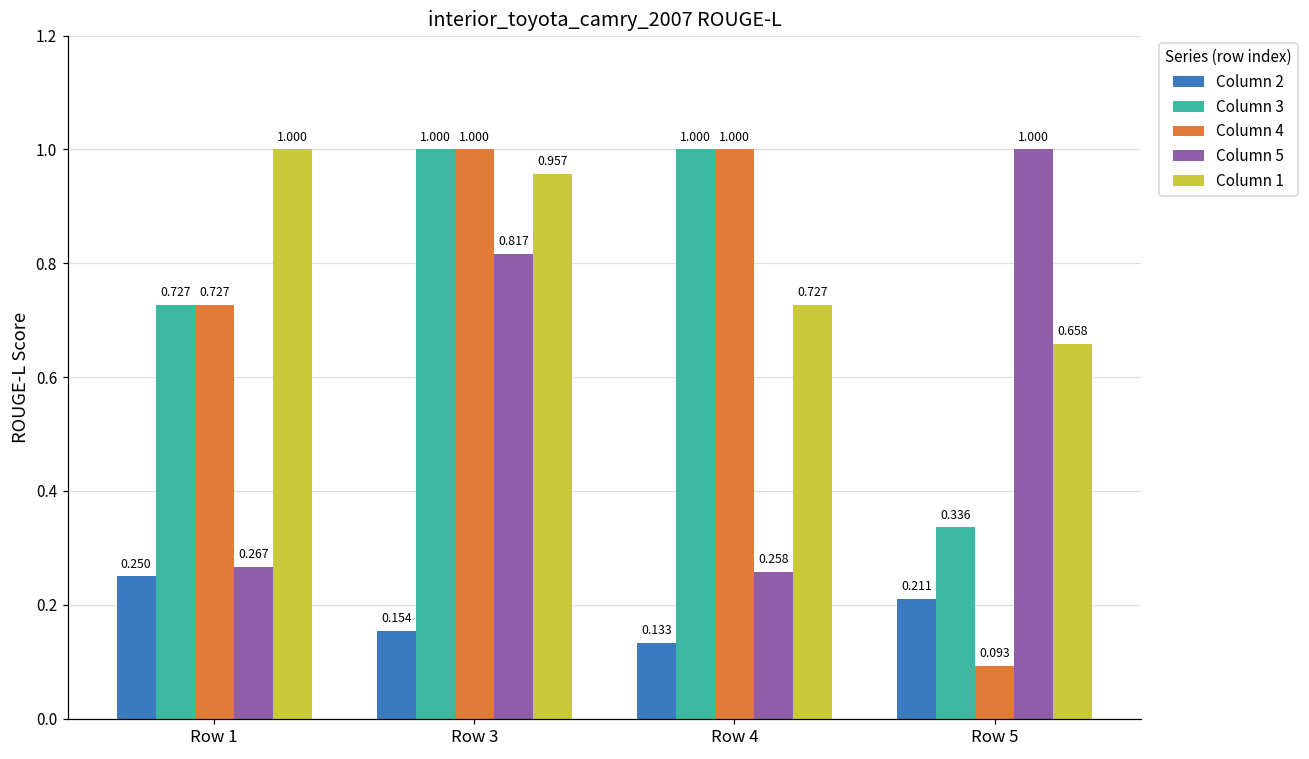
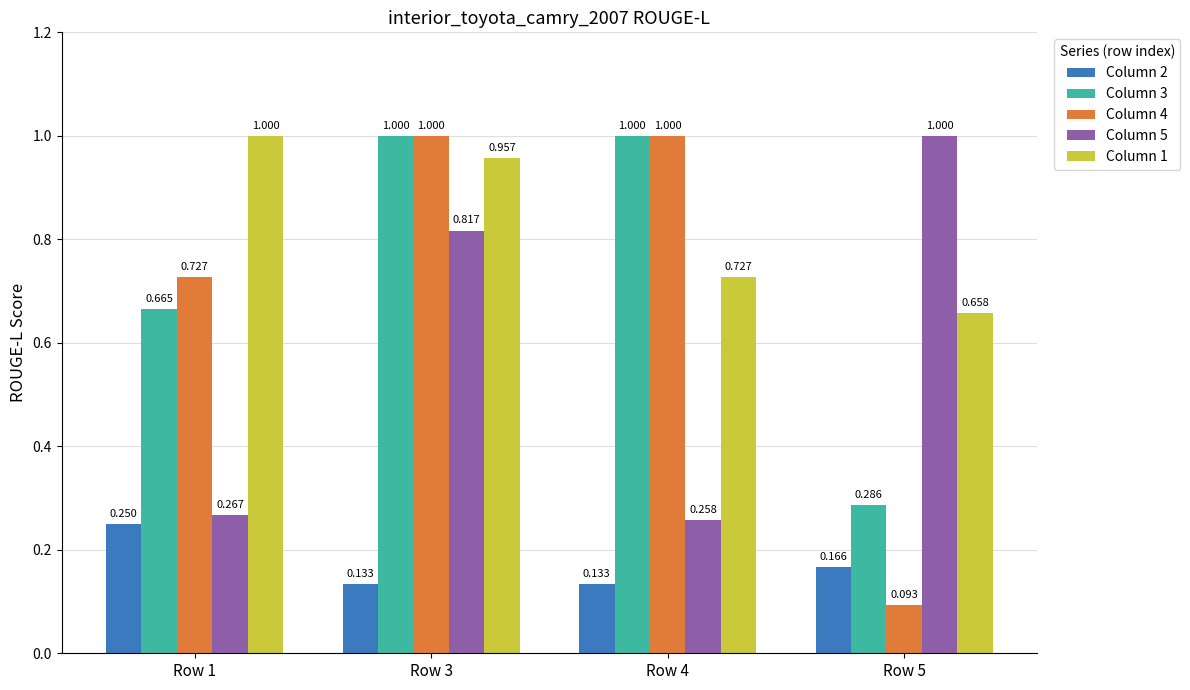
Column 3, Row 1: 0.727 -> 0.665
Column 2, Row 3: 0.154 -> 0.133
Column 2, Row 5: 0.211 -> 0.166
Column 3, Row 5: 0.336 -> 0.286
